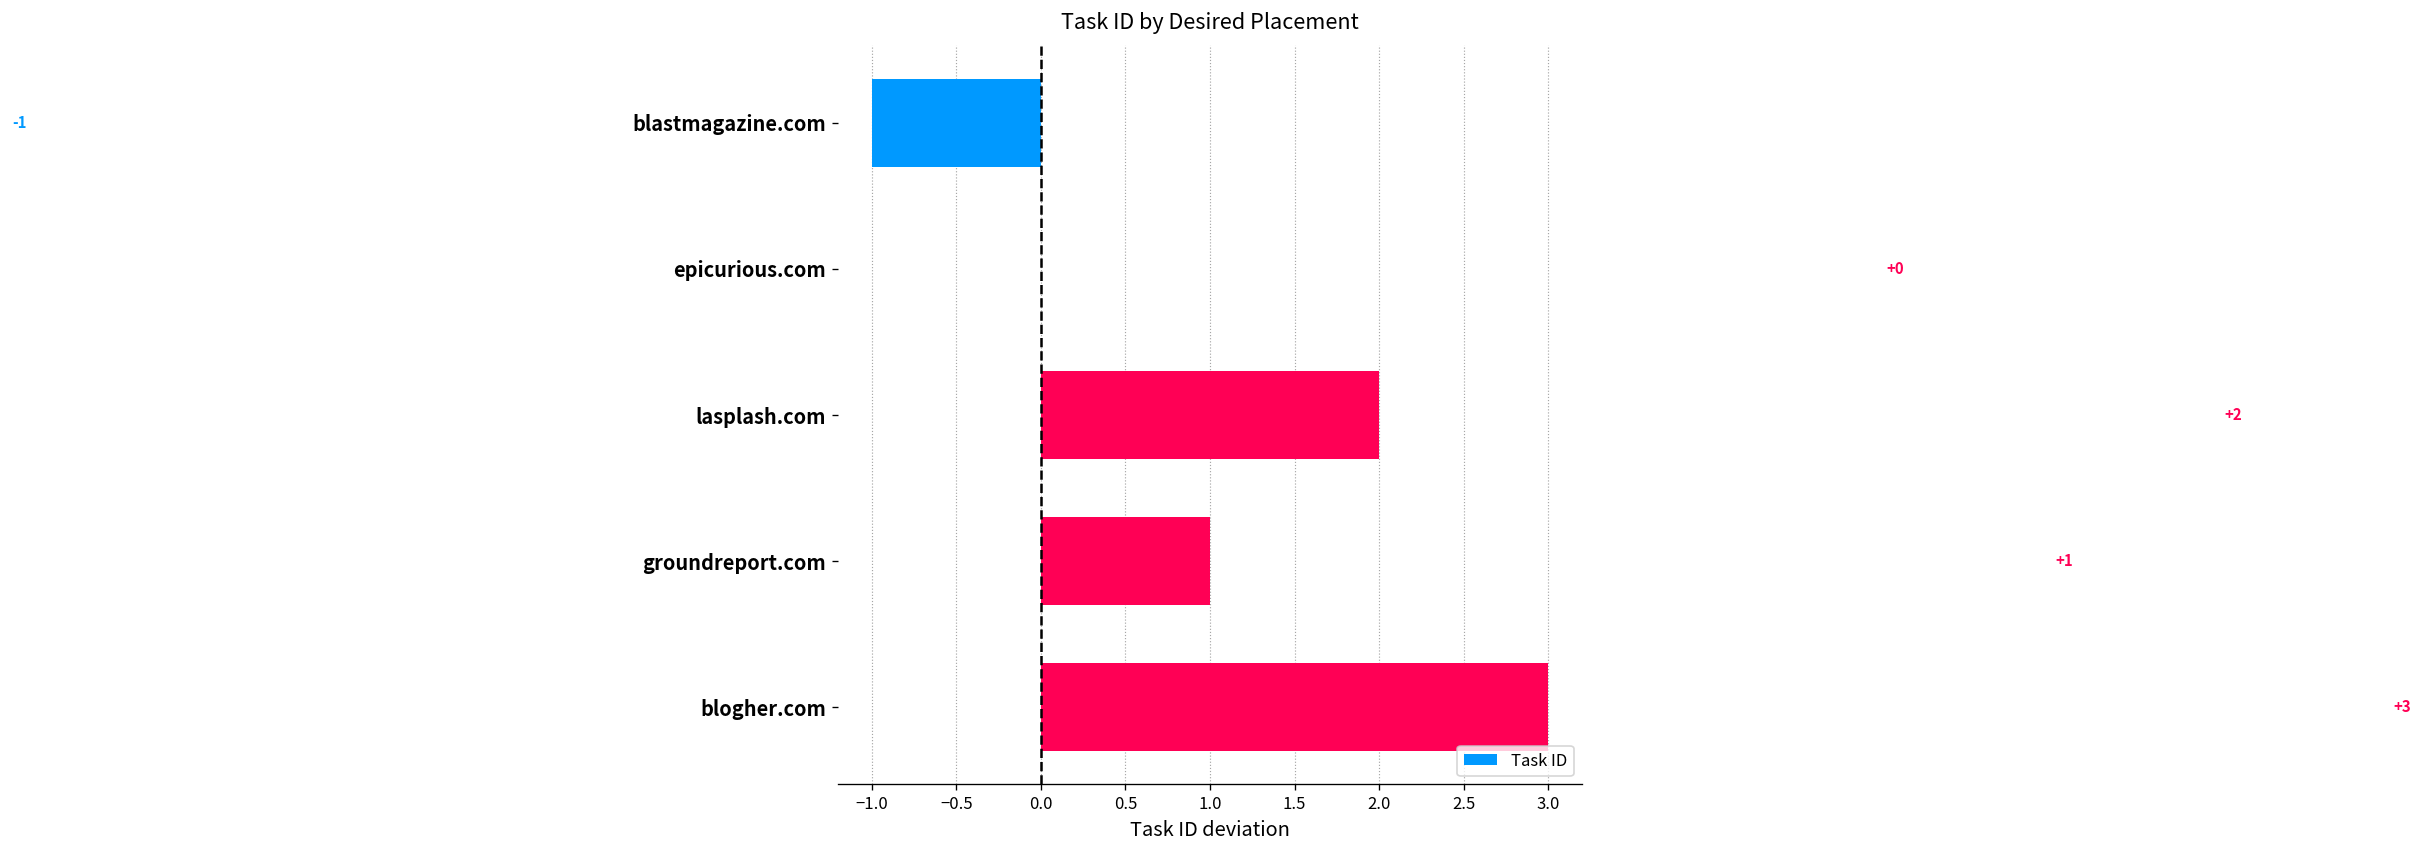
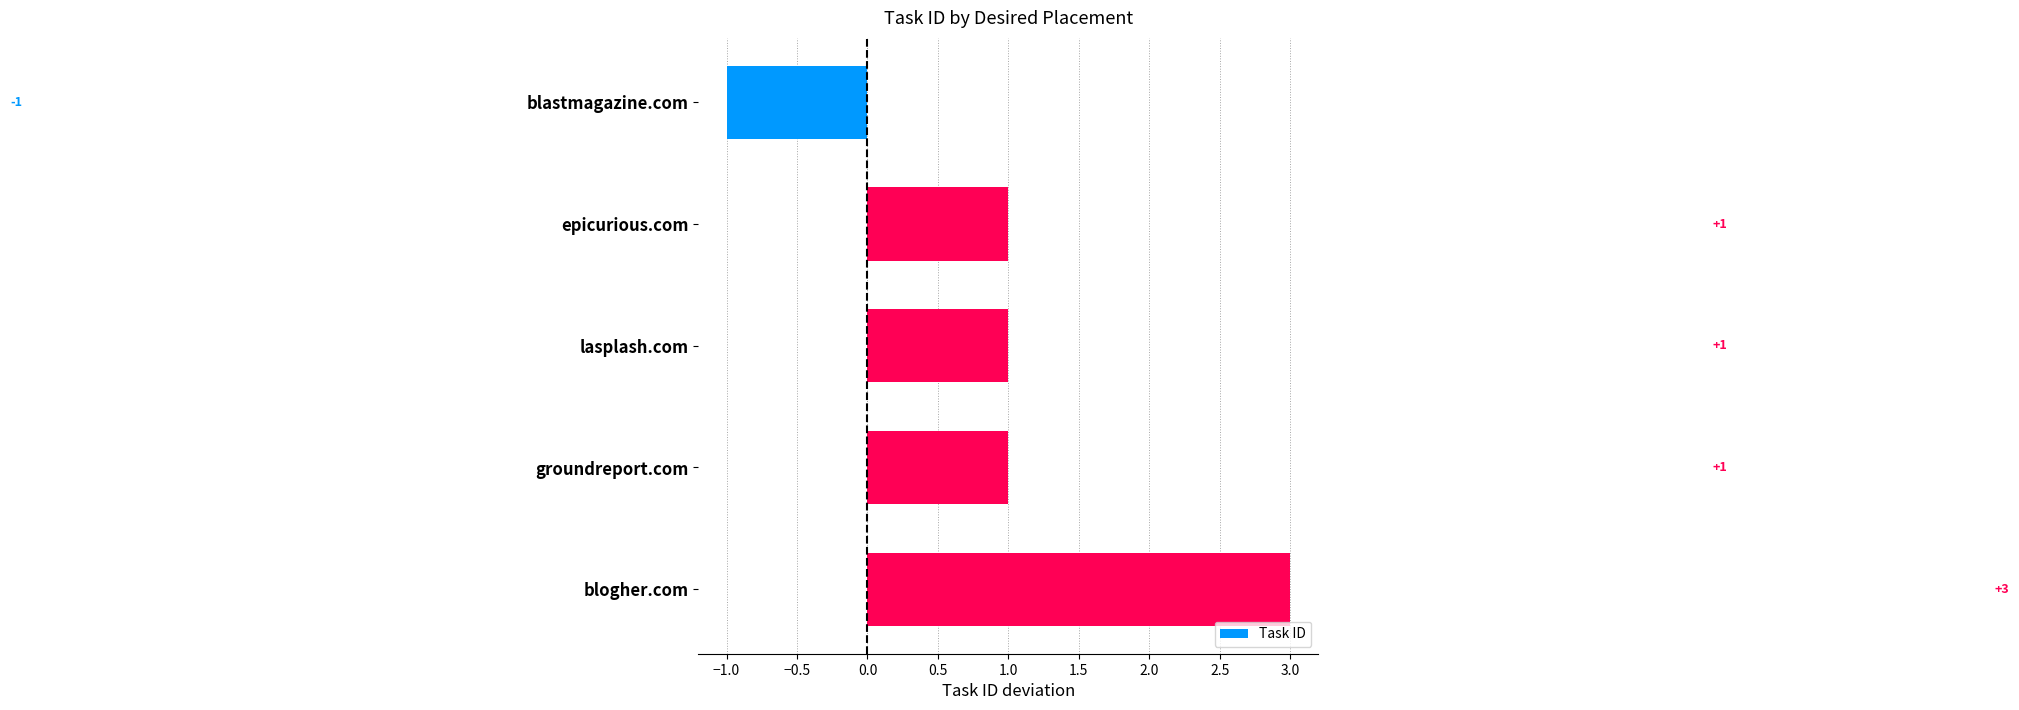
epicurious.com: +0 -> +1
lasplash.com: +2 -> +1
